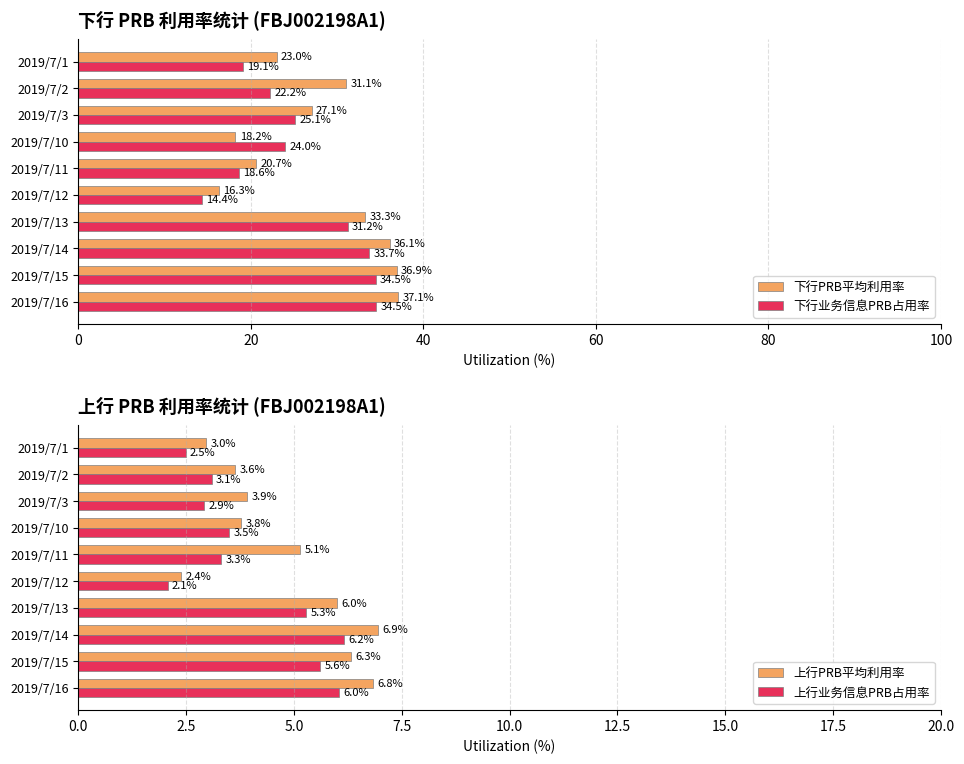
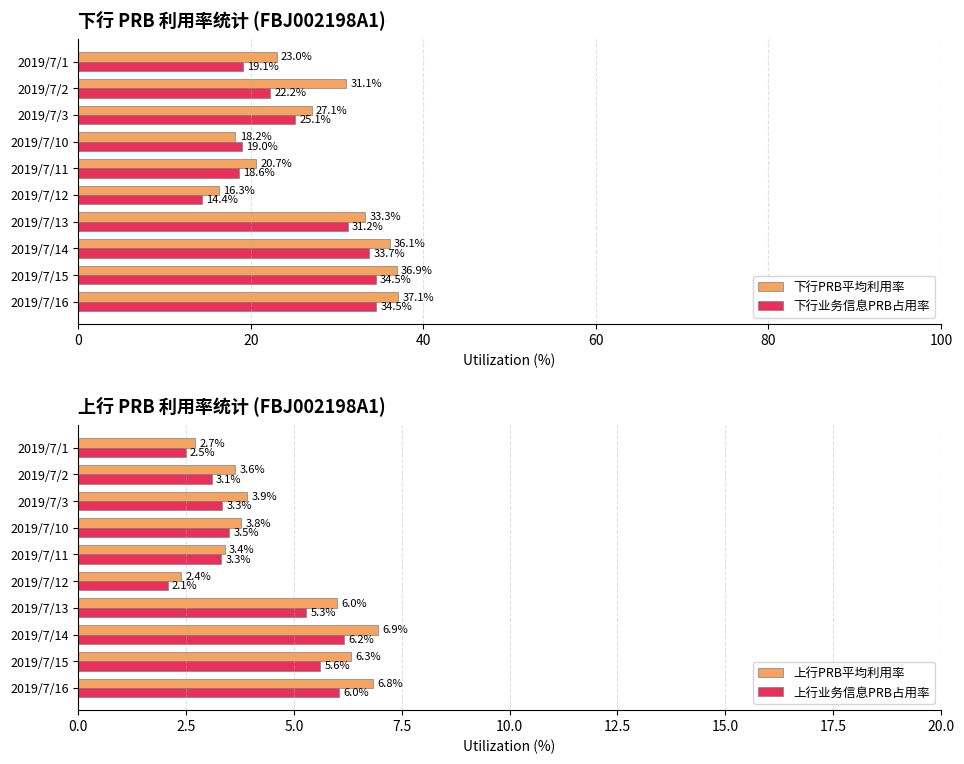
下行 PRB 利用率统计 (FBJ002198A1), 下行业务信息PRB占用率, 2019/7/10: 24.0% -> 19.0%
上行 PRB 利用率统计 (FBJ002198A1), 上行PRB平均利用率, 2019/7/1: 3.0% -> 2.7%
上行 PRB 利用率统计 (FBJ002198A1), 上行业务信息PRB占用率, 2019/7/3: 2.9% -> 3.3%
上行 PRB 利用率统计 (FBJ002198A1), 上行PRB平均利用率, 2019/7/11: 5.1% -> 3.4%
